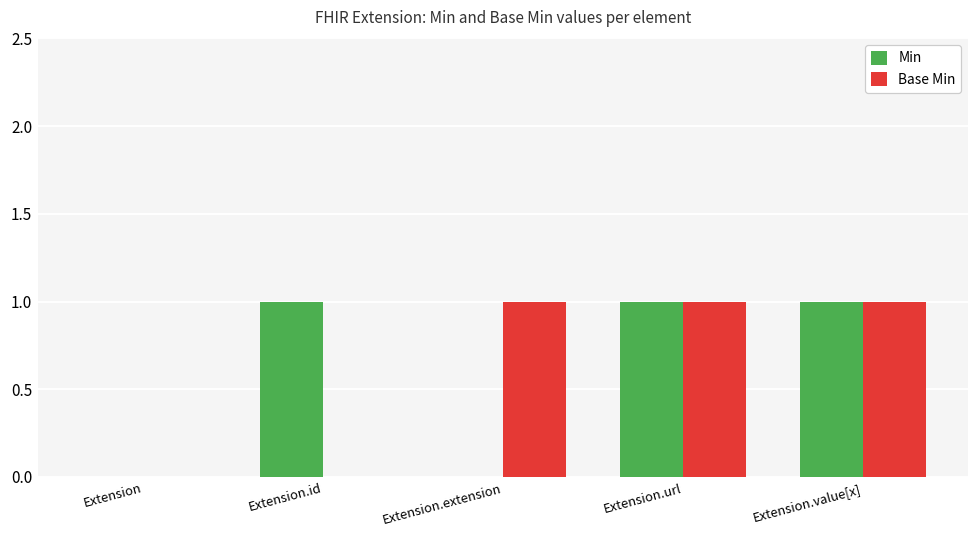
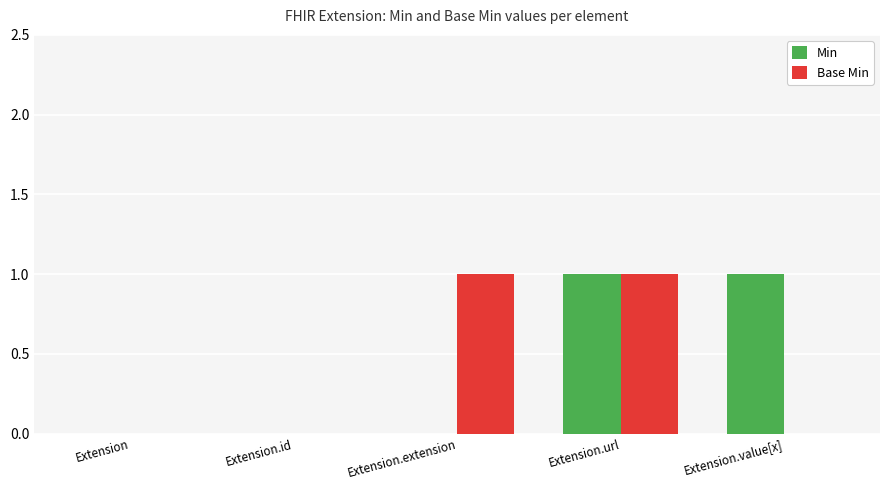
Min, Extension.id: 1 -> 0
Base Min, Extension.value[x]: 1 -> 0
